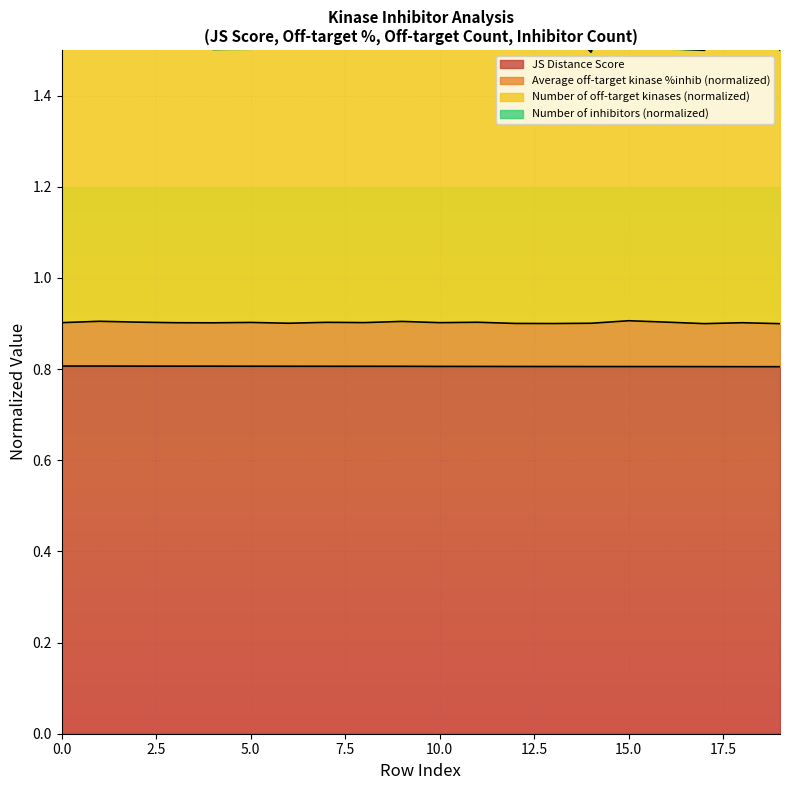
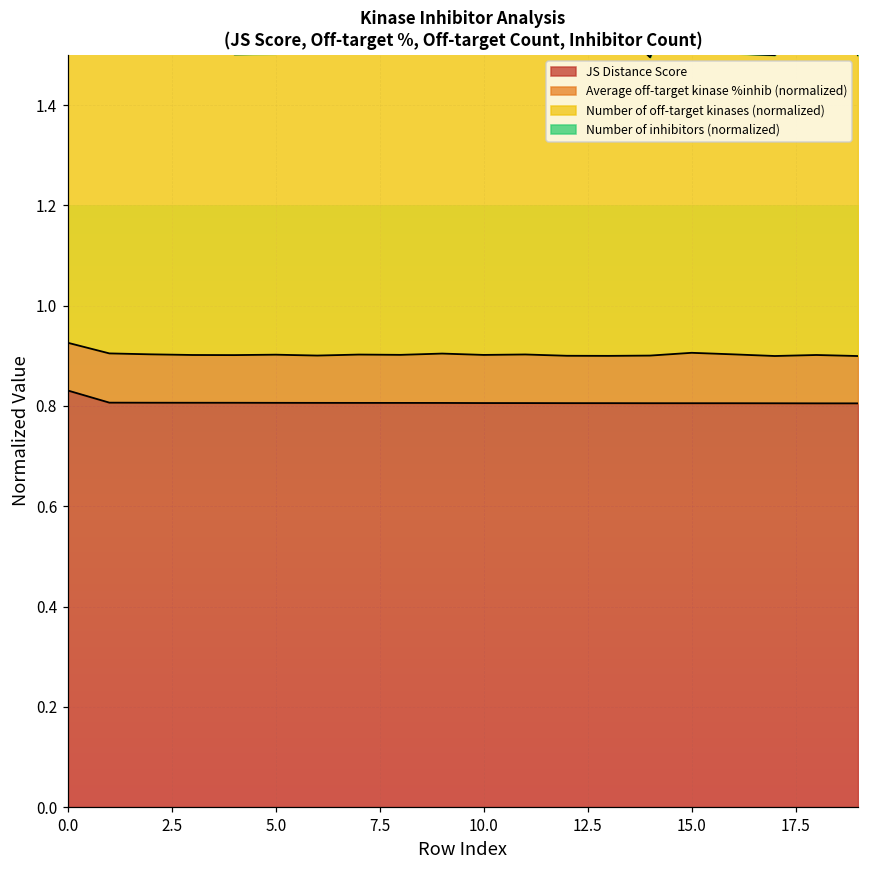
JS Distance Score, 0.0: 0.81 -> 0.83
